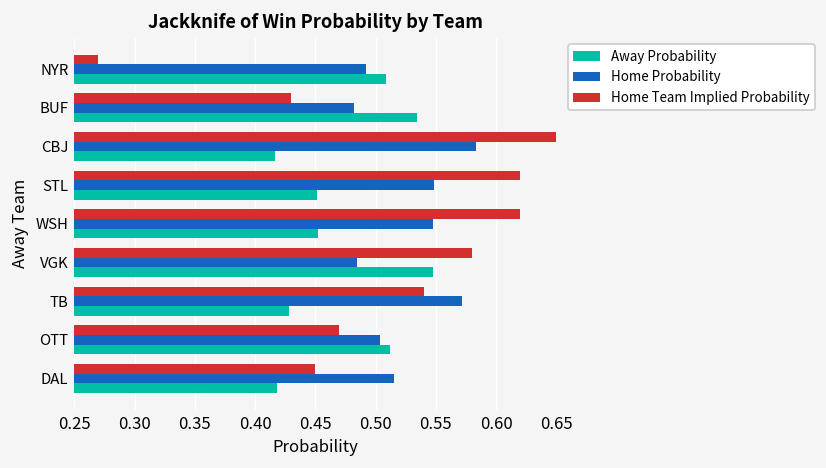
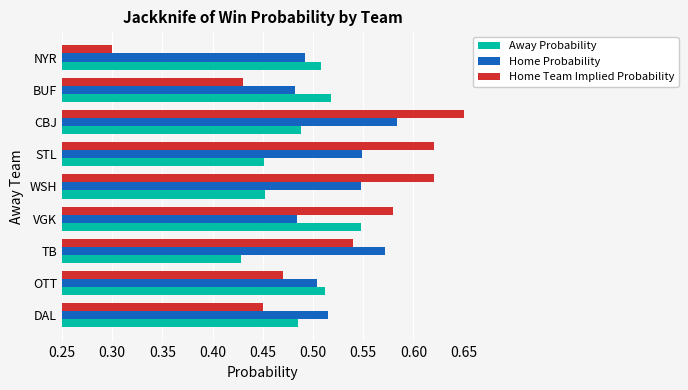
Home Team Implied Probability, NYR: 0.27 -> 0.30
Away Probability, BUF: 0.534 -> 0.518
Away Probability, CBJ: 0.417 -> 0.488
Away Probability, DAL: 0.418 -> 0.485
